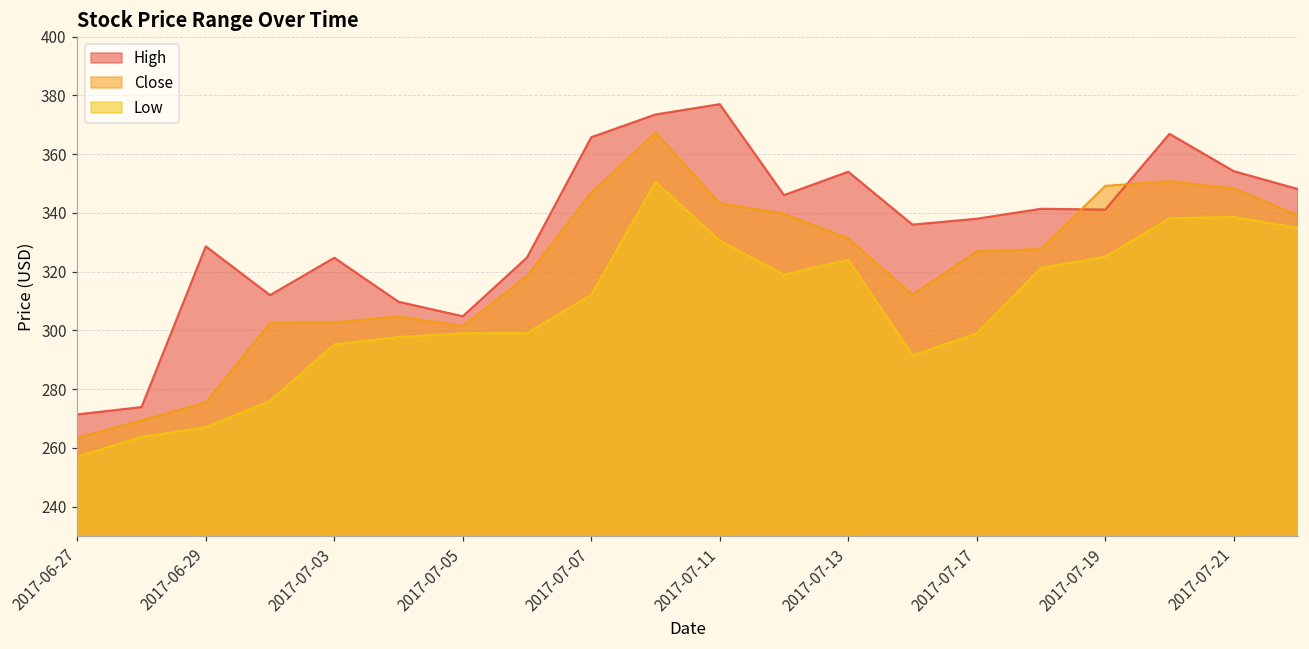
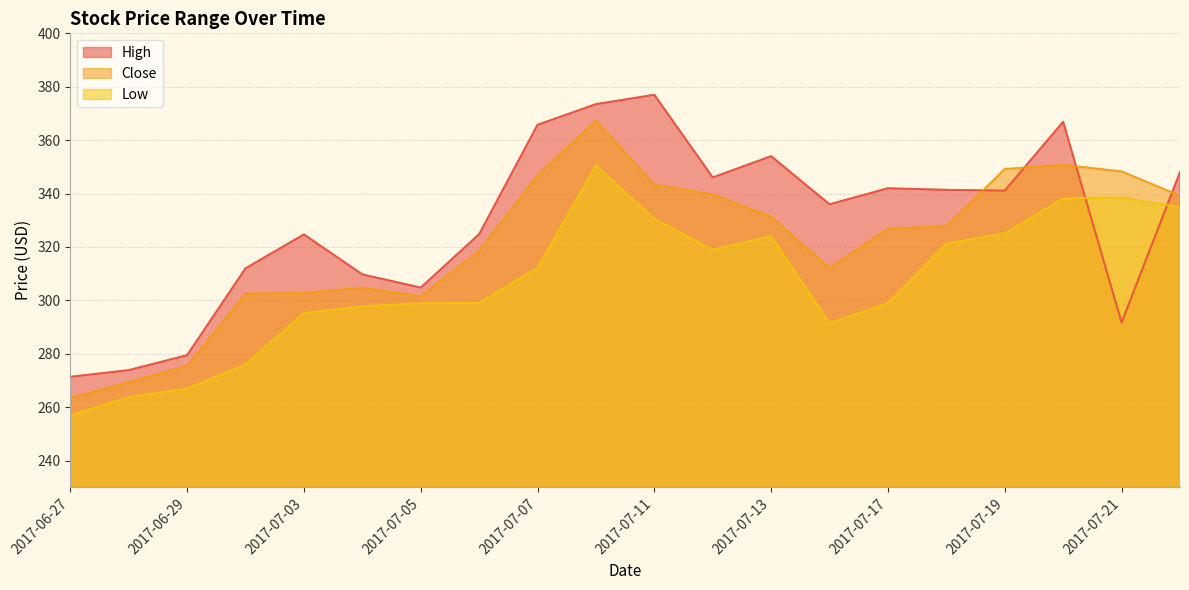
High, 2017-06-29: 329 -> 280
High, 2017-07-17: 338 -> 342
High, 2017-07-21: 354 -> 292
